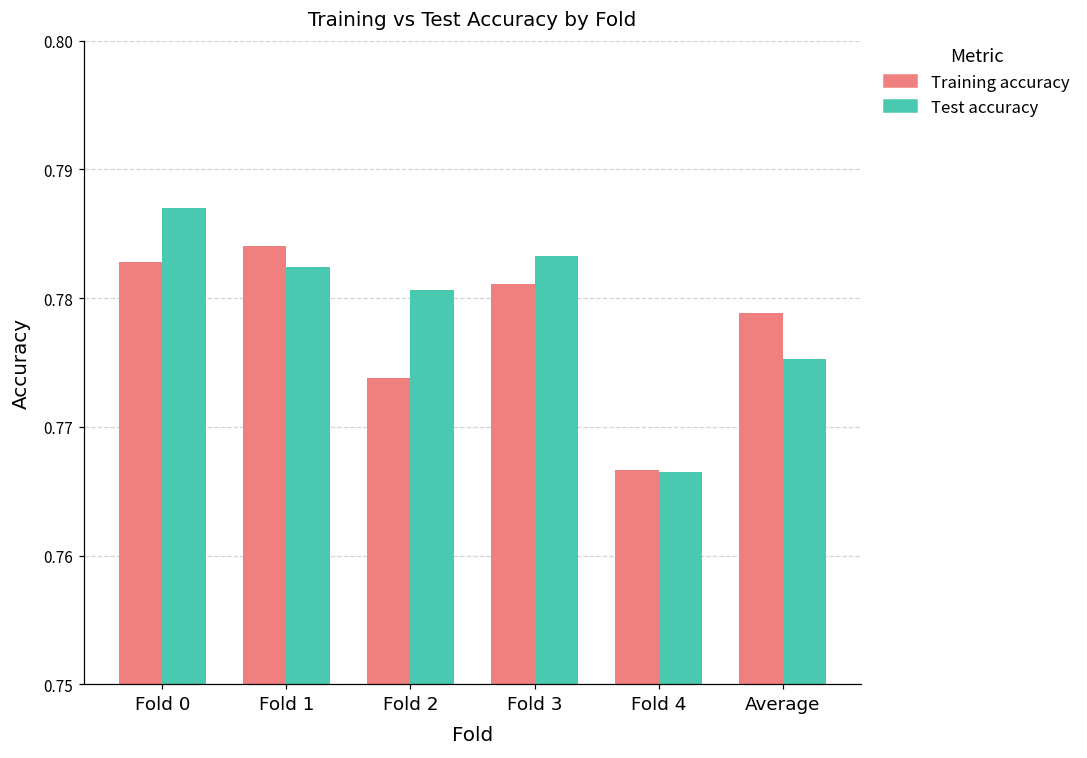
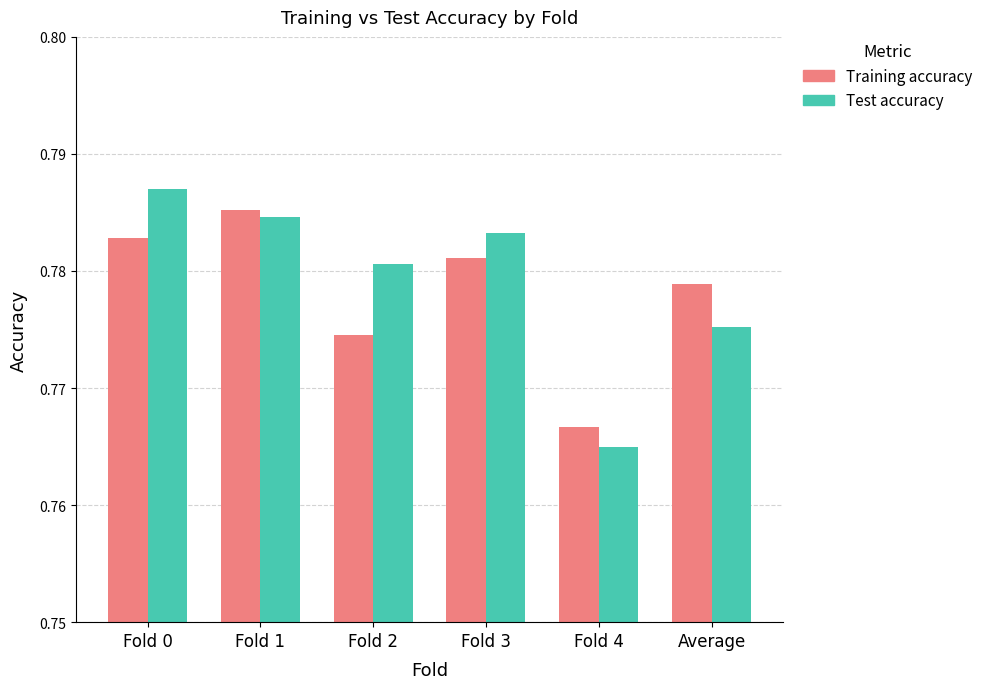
Training accuracy, Fold 1: 0.7840 -> 0.7852
Test accuracy, Fold 1: 0.7824 -> 0.7846
Training accuracy, Fold 2: 0.7738 -> 0.7745
Test accuracy, Fold 4: 0.7665 -> 0.7649
